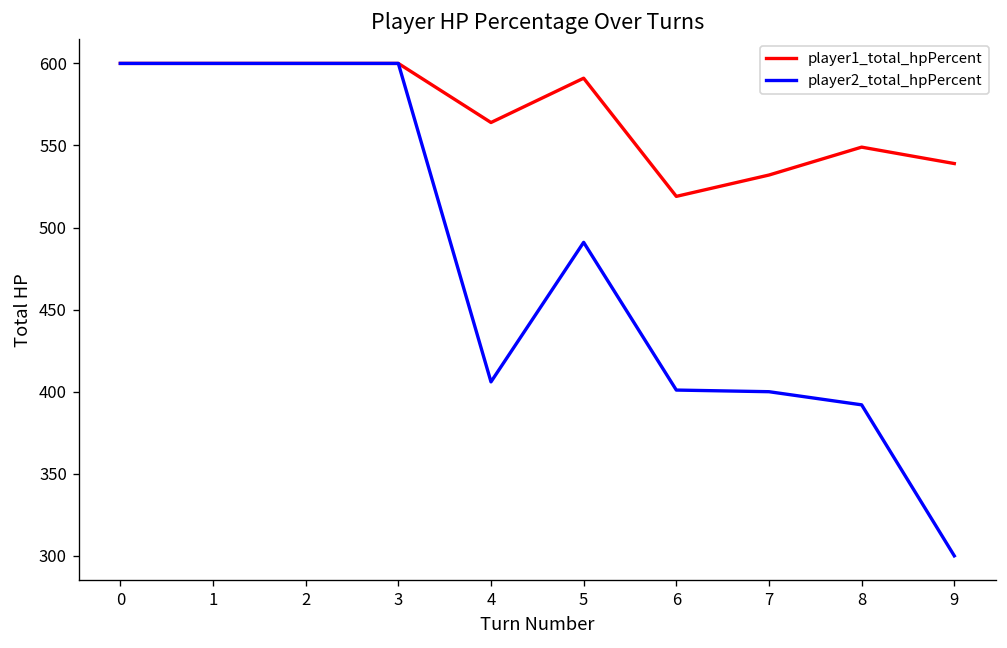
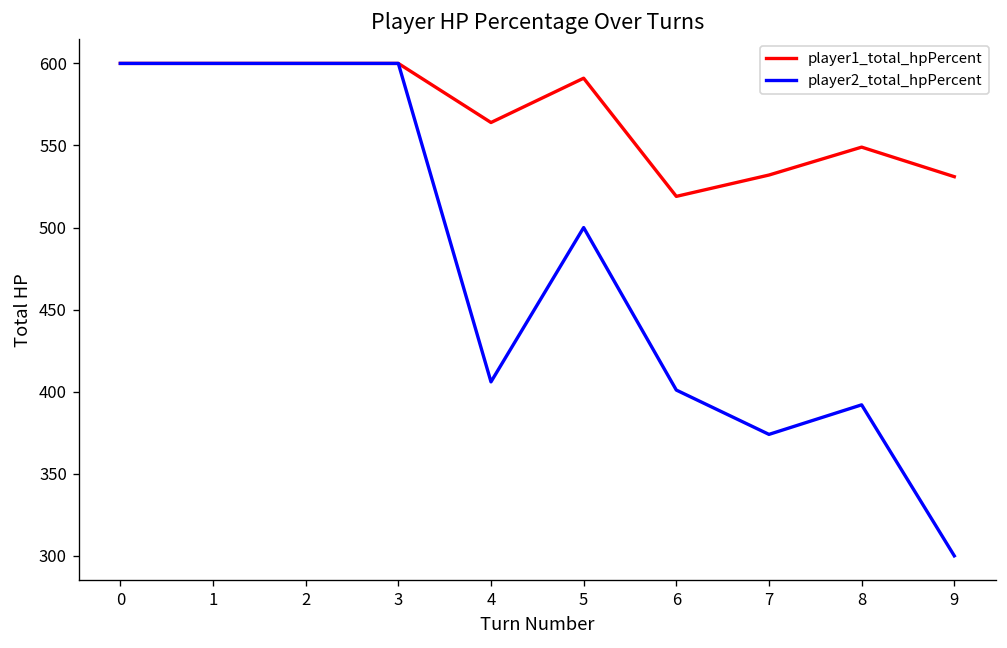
player2_total_hpPercent, 5: 491 -> 500
player2_total_hpPercent, 7: 400 -> 374
player1_total_hpPercent, 9: 539 -> 531
